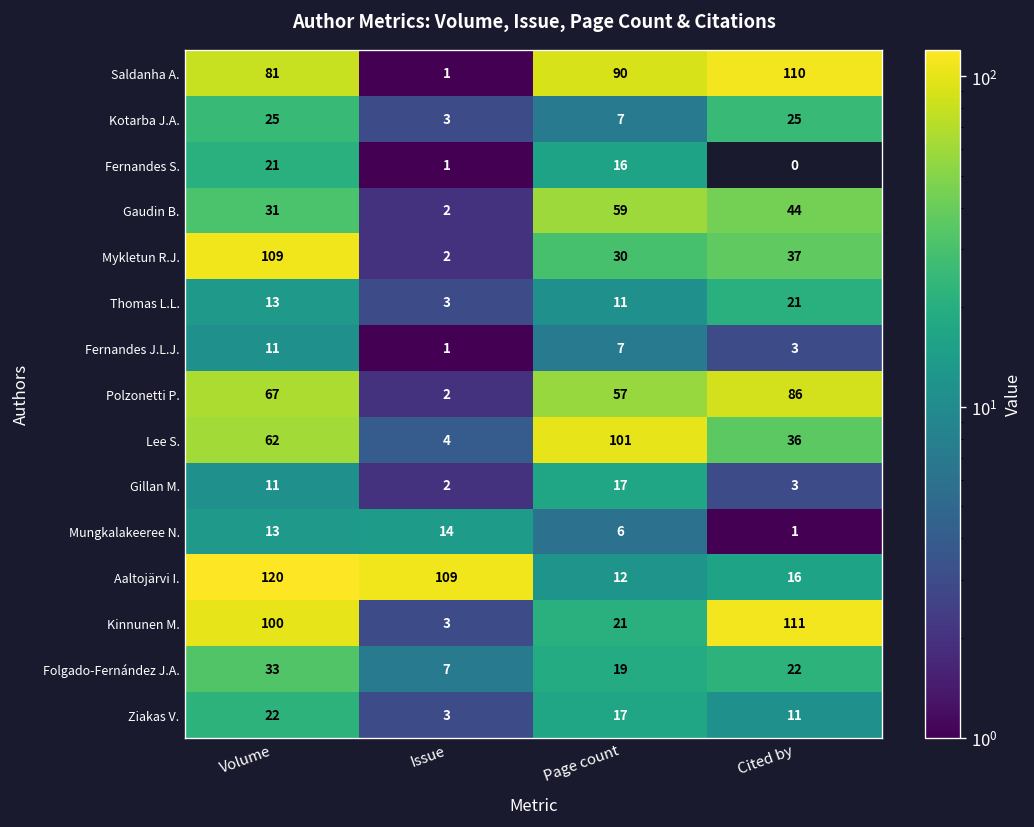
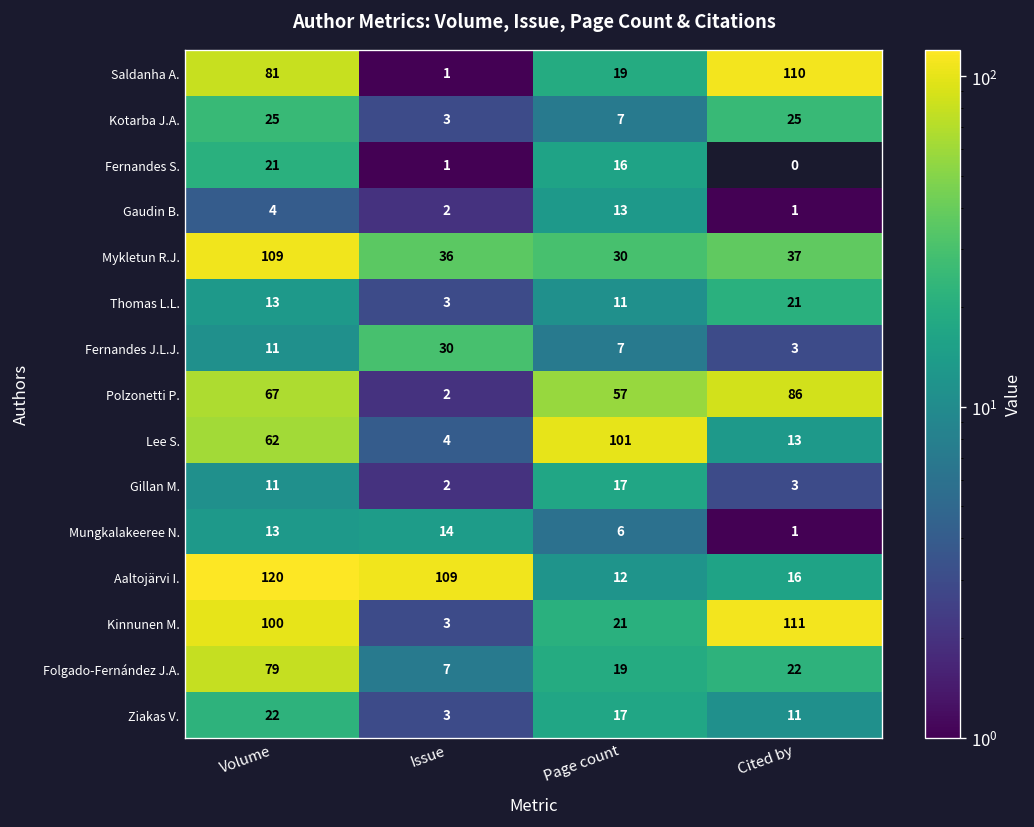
Saldanha A., Page count: 90 -> 19
Gaudin B., Volume: 31 -> 4
Gaudin B., Page count: 59 -> 13
Gaudin B., Cited by: 44 -> 1
Mykletun R.J., Issue: 2 -> 36
Fernandes J.L.J., Issue: 1 -> 30
Lee S., Cited by: 36 -> 13
Folgado-Fernández J.A., Volume: 33 -> 79
